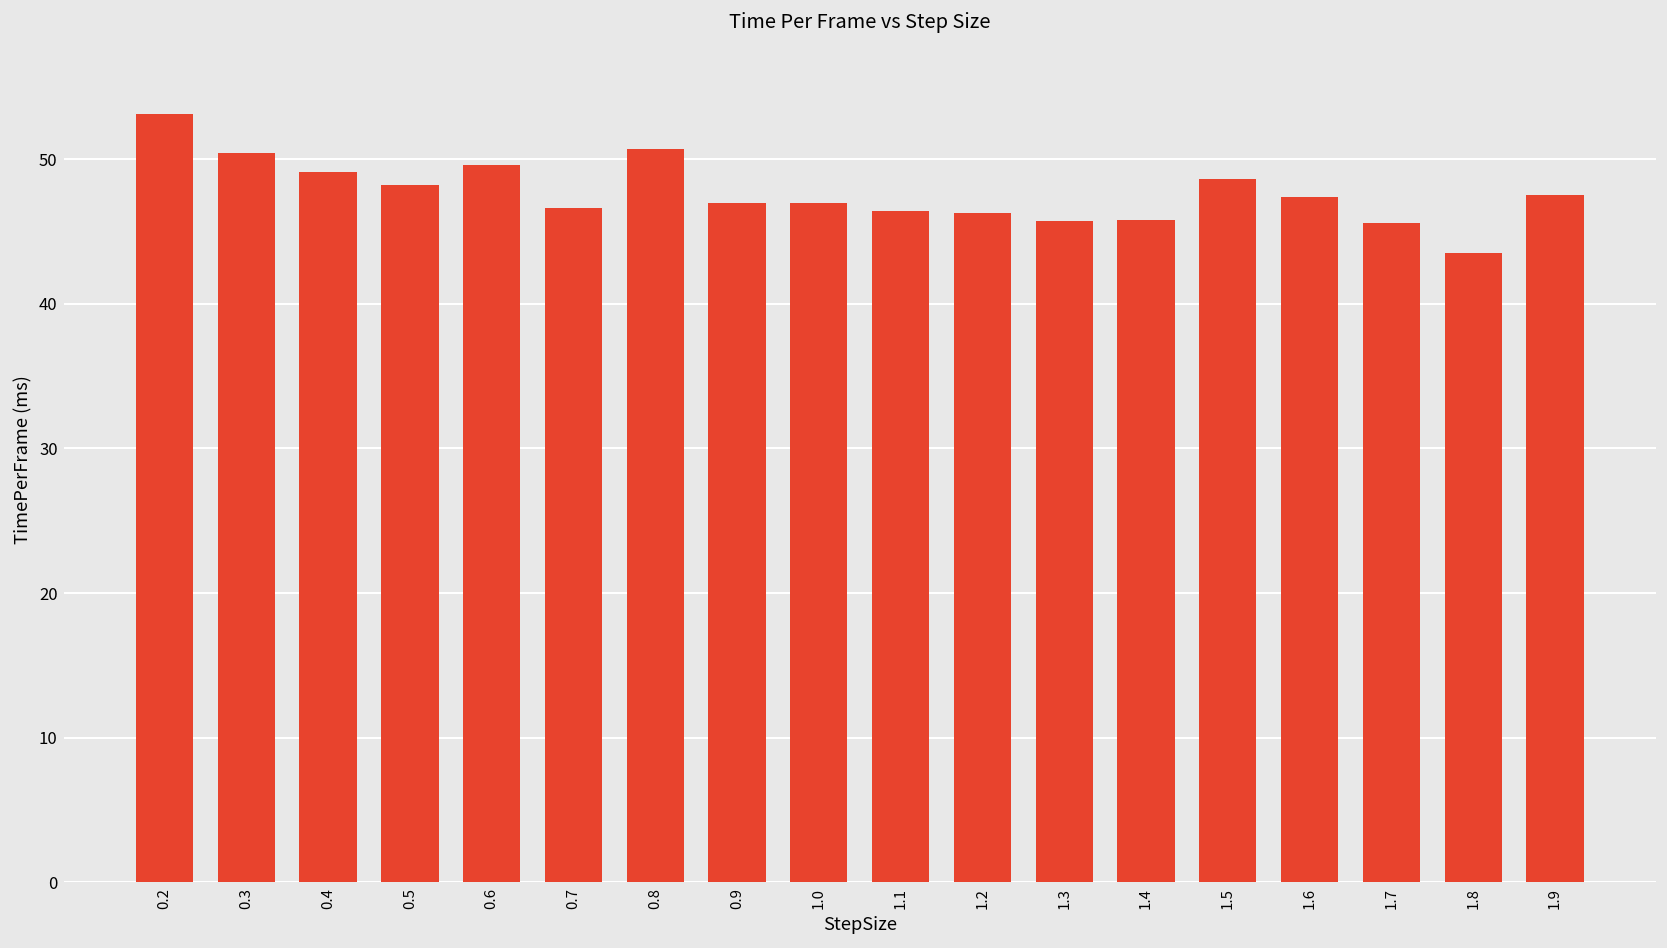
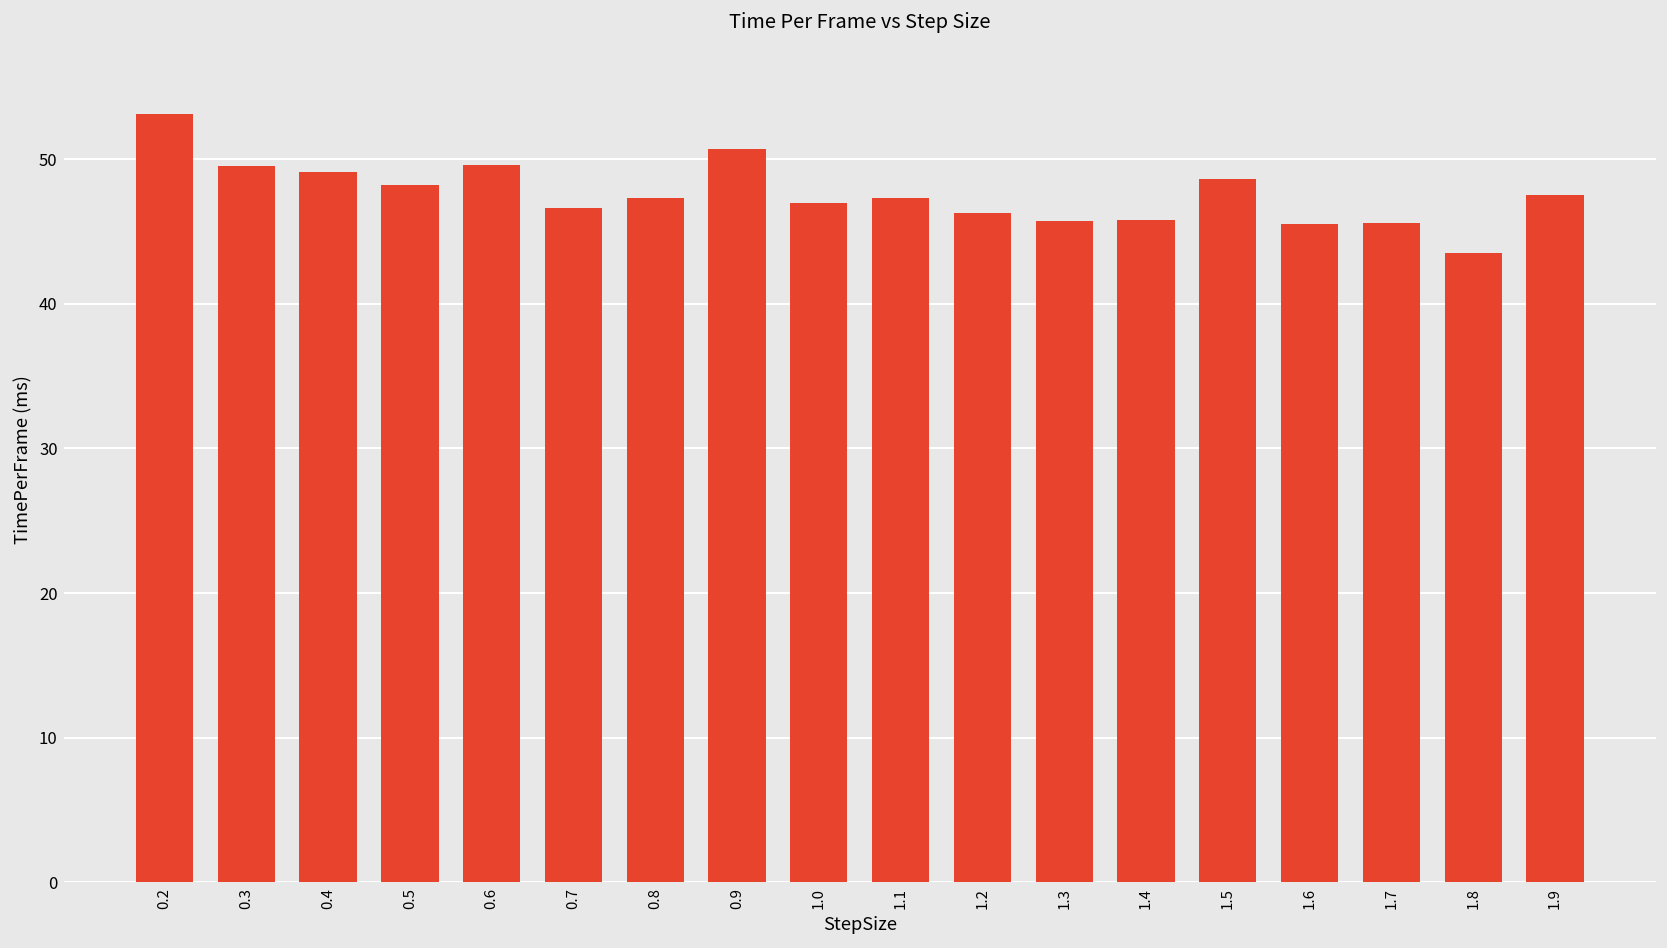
0.3: 50.4 -> 49.5
0.8: 50.7 -> 47.3
0.9: 47.0 -> 50.7
1.1: 46.4 -> 47.3
1.6: 47.4 -> 45.5
